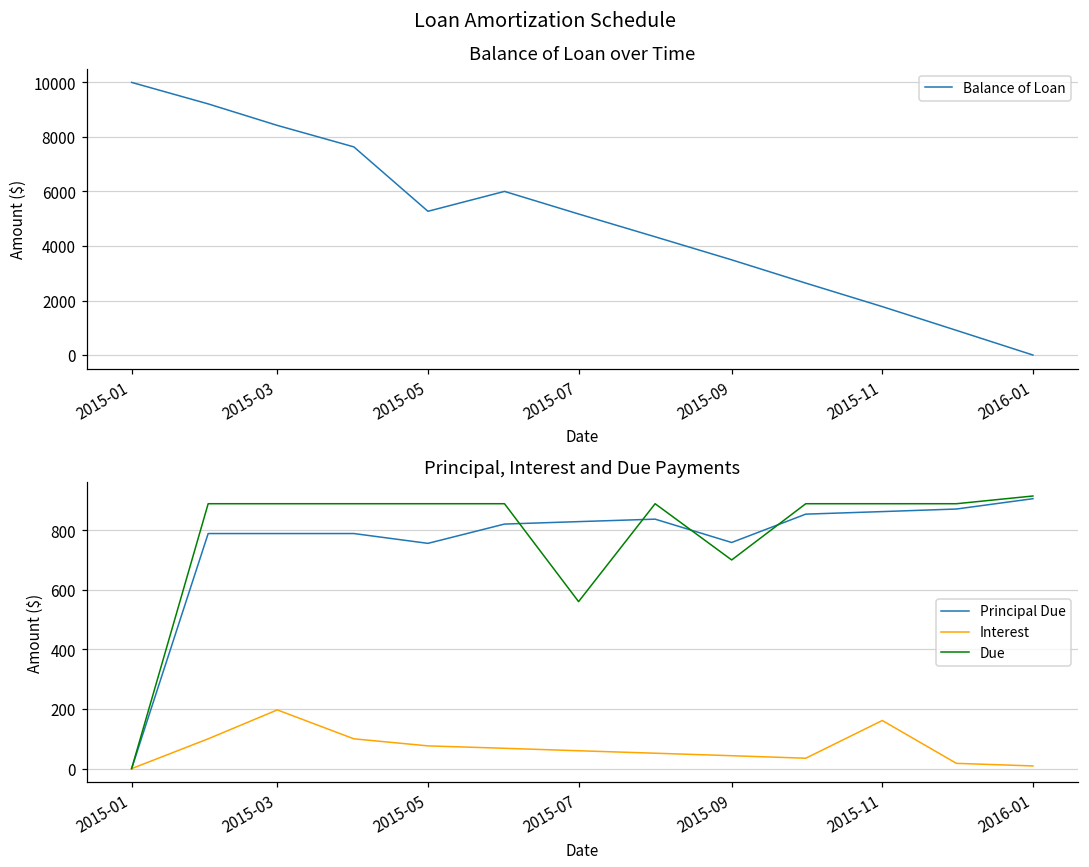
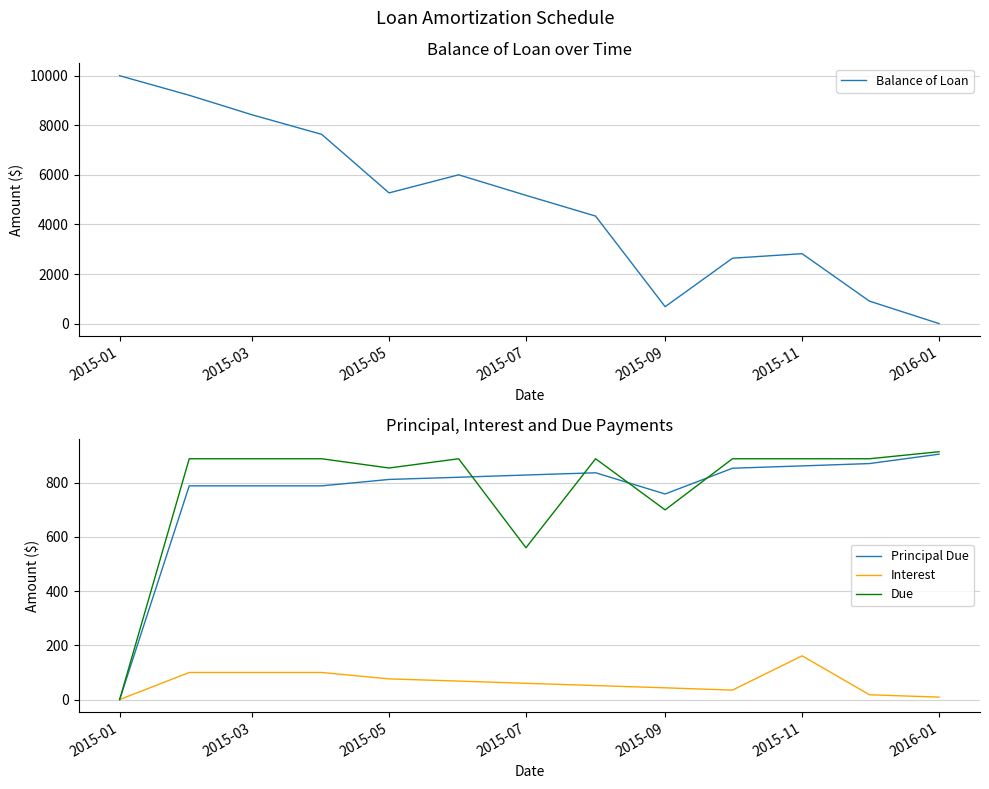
Balance of Loan over Time, 2015-09: 3500 -> 700
Balance of Loan over Time, 2015-11: 1800 -> 2800
Principal, Interest and Due Payments, Interest, 2015-03: 200 -> 100
Principal, Interest and Due Payments, Principal Due, 2015-05: 760 -> 810
Principal, Interest and Due Payments, Due, 2015-05: 890 -> 850
